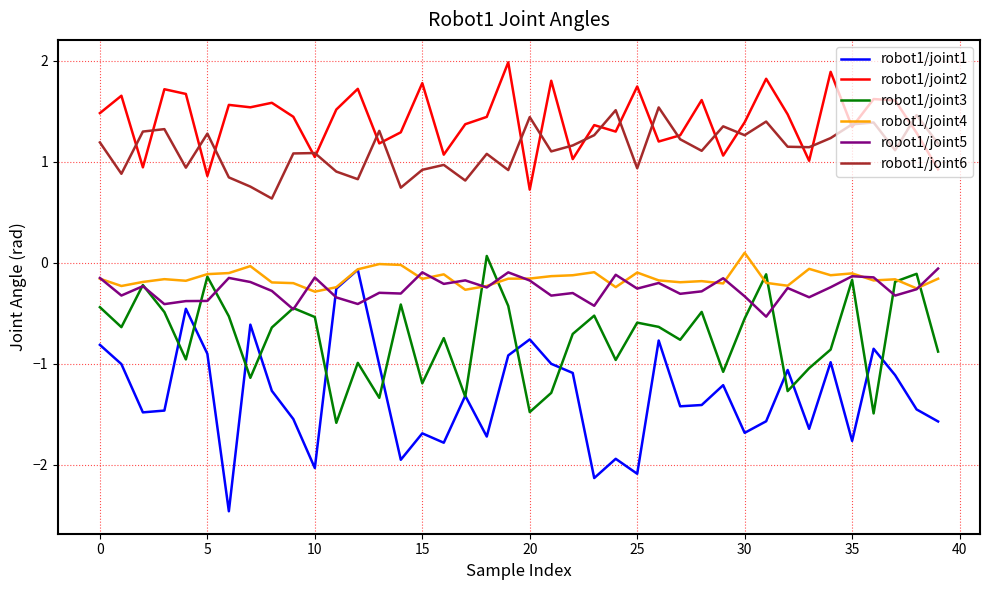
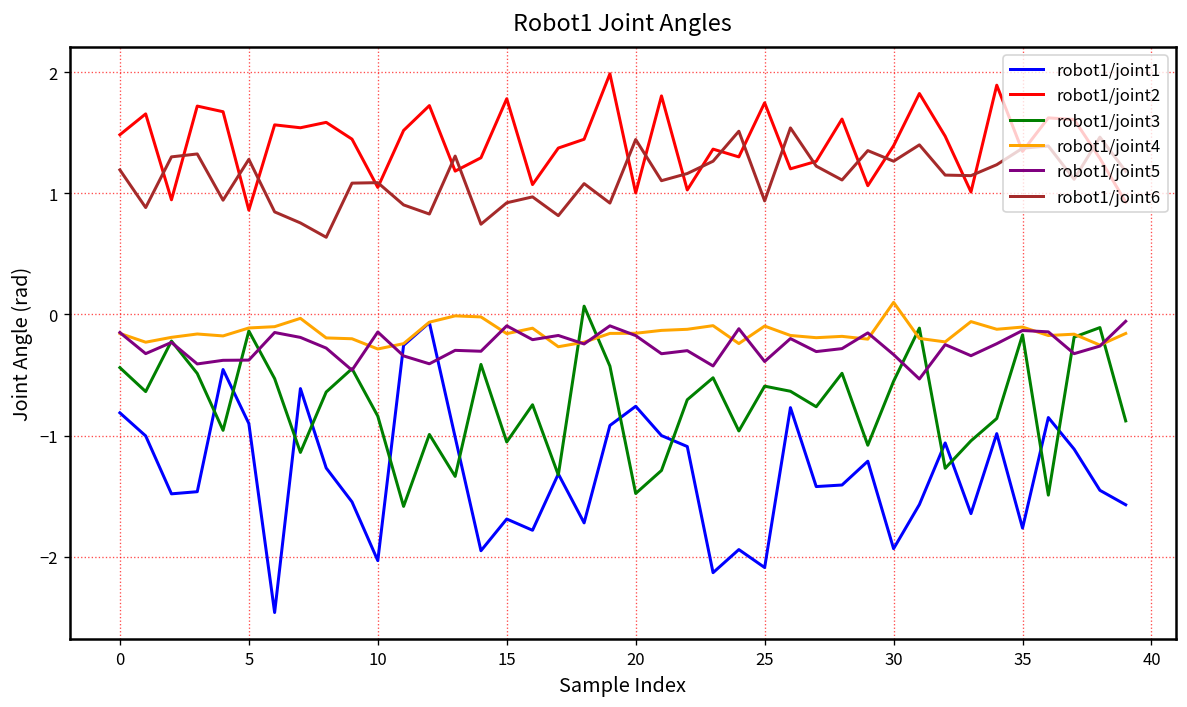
robot1/joint3, 10: -0.54 -> -0.84
robot1/joint3, 15: -1.19 -> -1.05
robot1/joint2, 20: 0.72 -> 1.00
robot1/joint5, 25: -0.25 -> -0.39
robot1/joint1, 30: -1.68 -> -1.93
